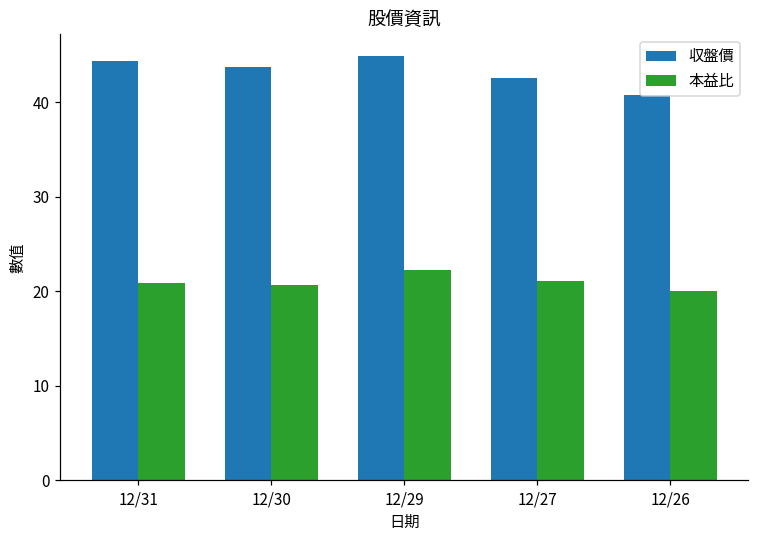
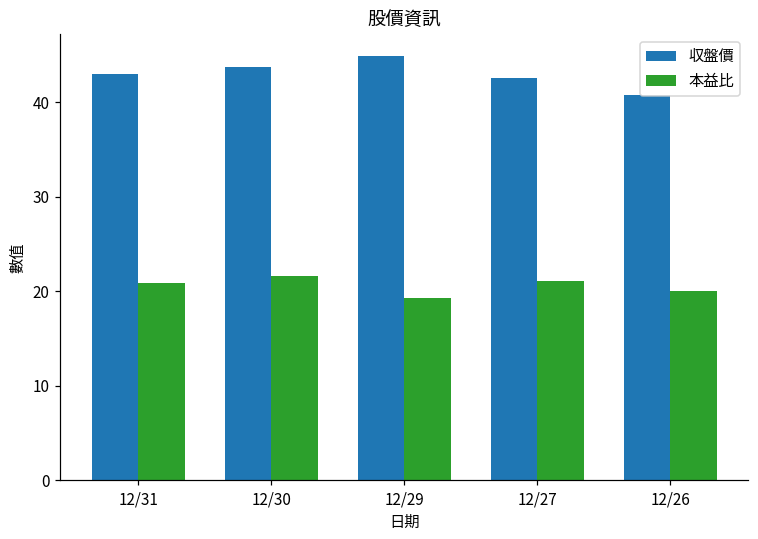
収盤價, 12/31: 44 -> 43
本益比, 12/30: 21 -> 22
本益比, 12/29: 22 -> 19
